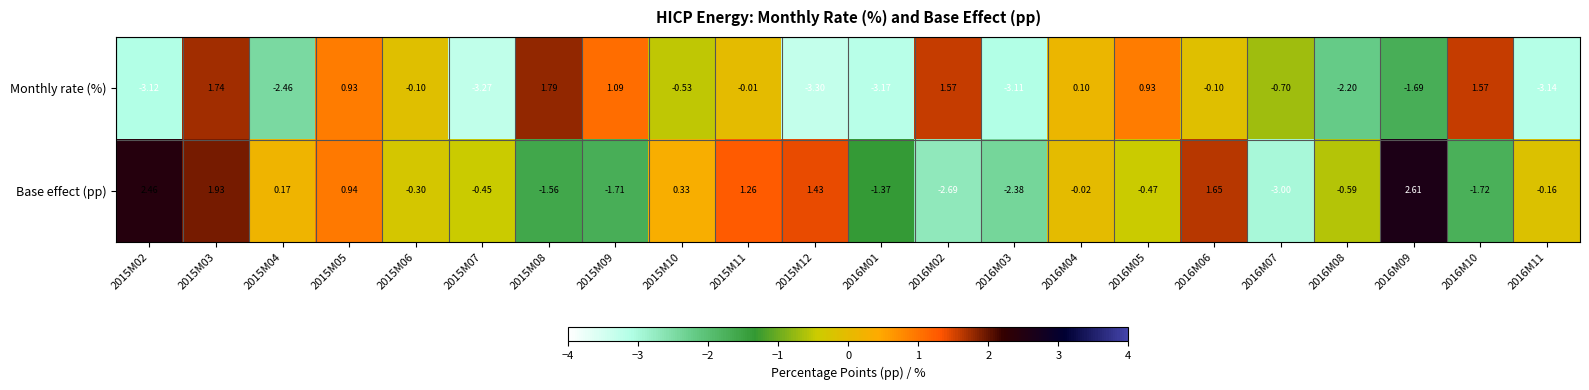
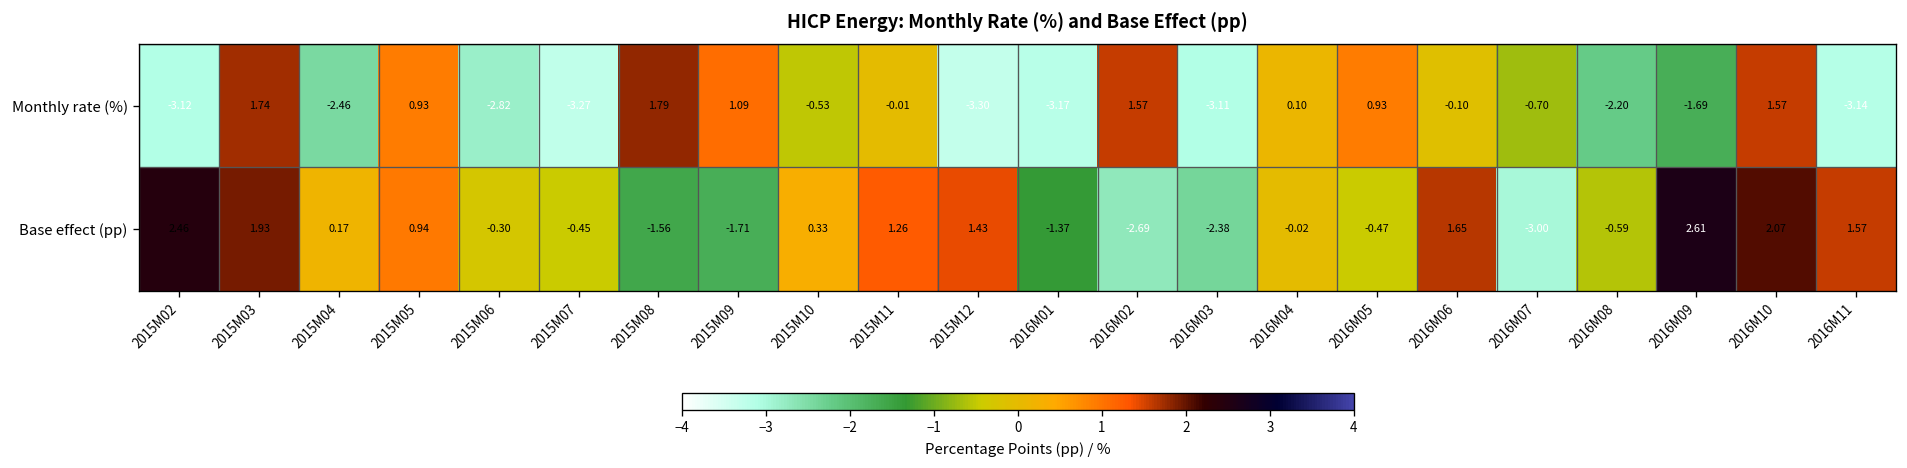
Monthly rate (%), 2015M06: -0.10 -> -2.82
Base effect (pp), 2016M10: -1.72 -> 2.07
Base effect (pp), 2016M11: -0.16 -> 1.57
